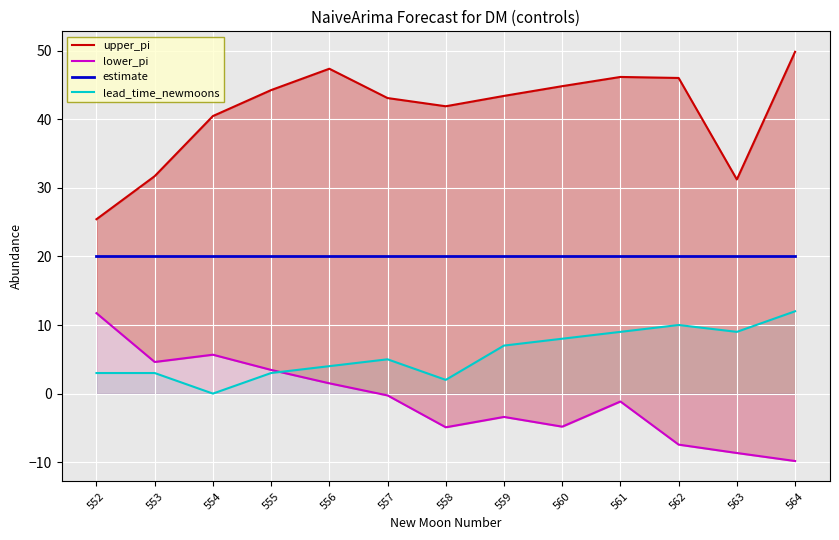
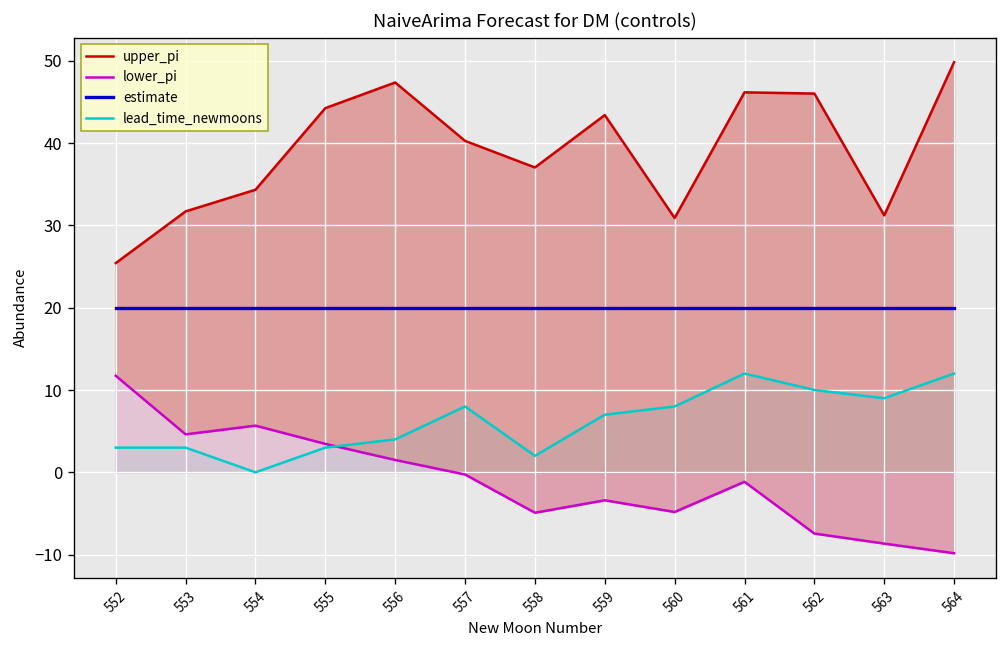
upper_pi, 554: 40 -> 34
upper_pi, 557: 43 -> 40
lead_time_newmoons, 557: 5 -> 8
upper_pi, 558: 42 -> 37
upper_pi, 560: 45 -> 31
lead_time_newmoons, 561: 9 -> 12
